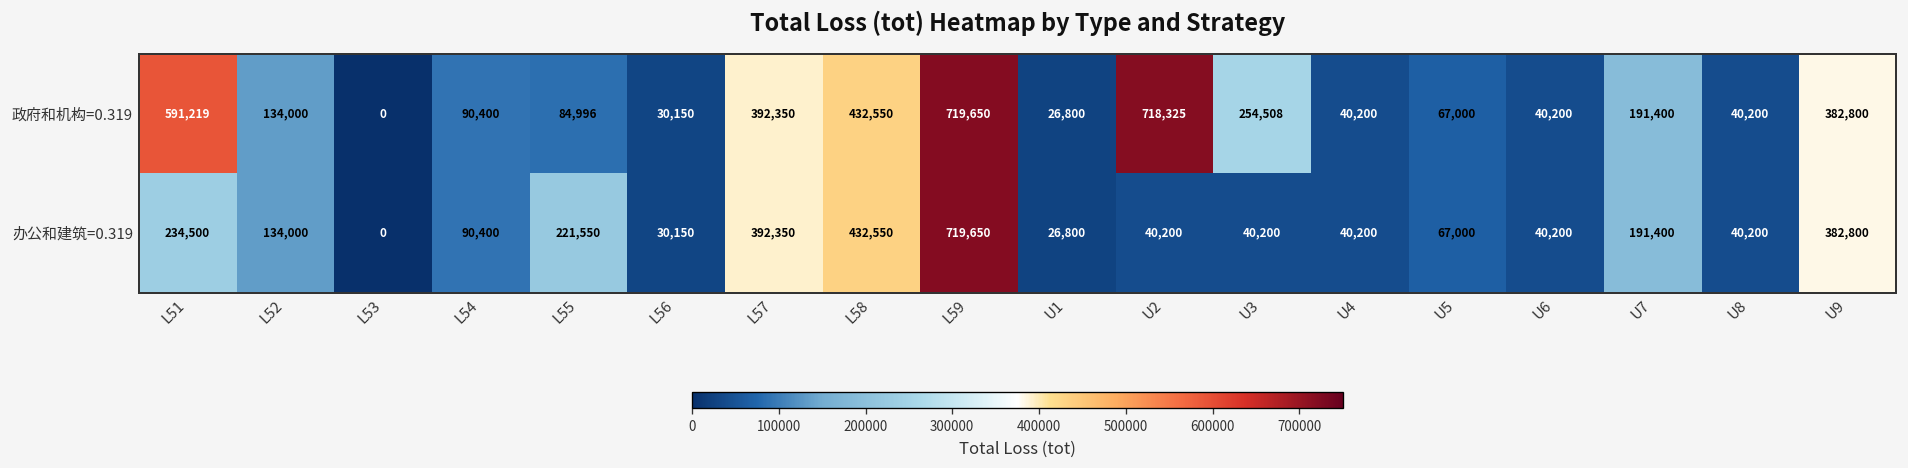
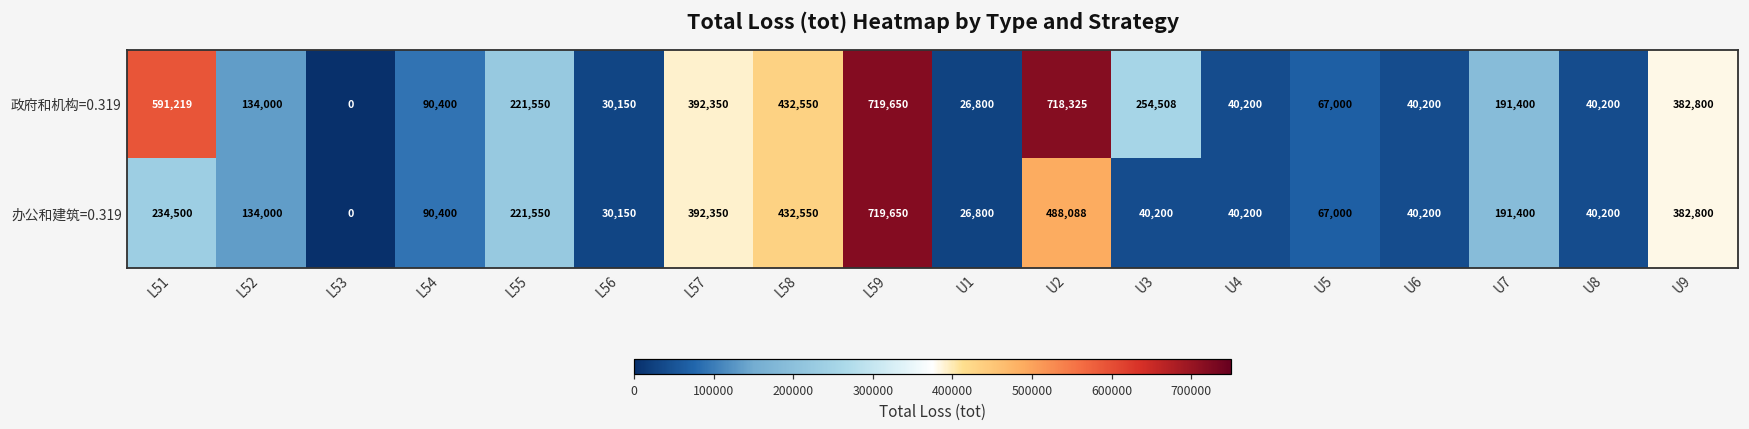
政府和机构=0.319, L55: 84,996 -> 221,550
办公和建筑=0.319, U2: 40,200 -> 488,088
